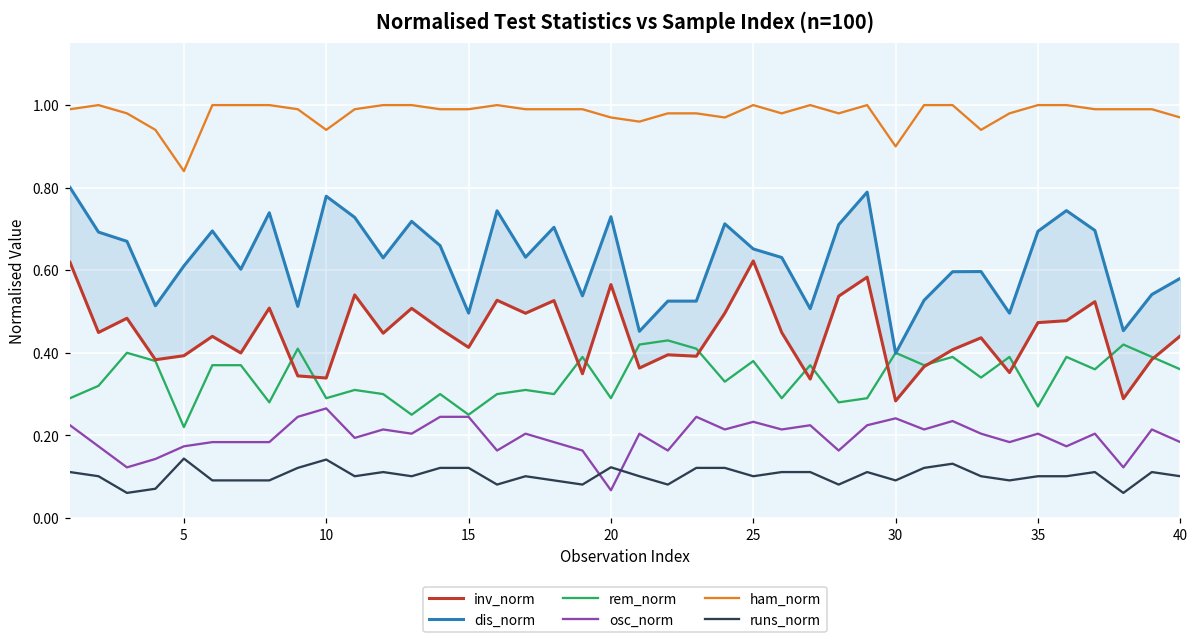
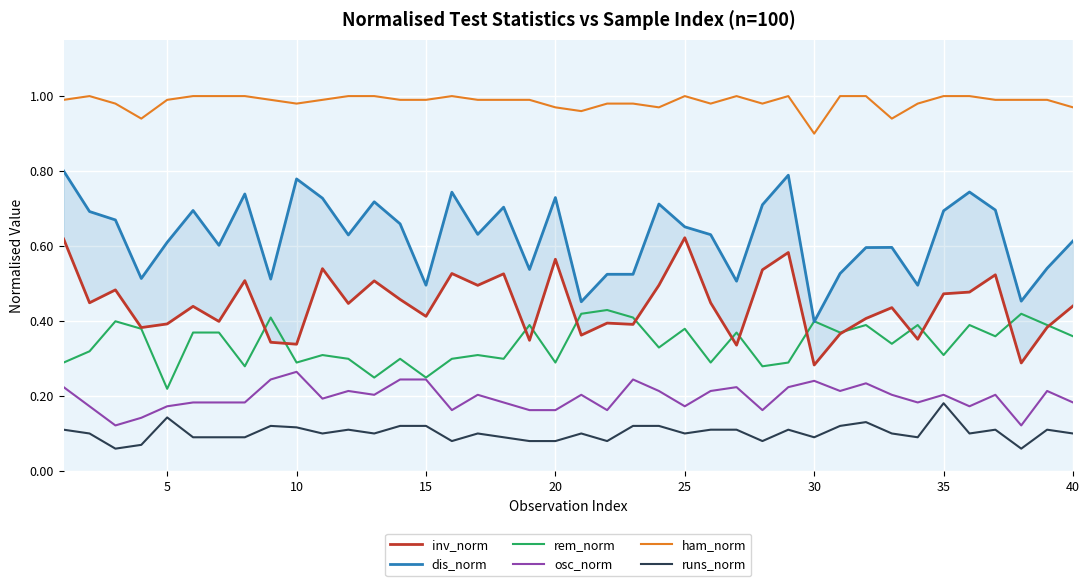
ham_norm, 5: 0.84 -> 0.99
ham_norm, 10: 0.94 -> 0.98
runs_norm, 10: 0.14 -> 0.12
osc_norm, 20: 0.07 -> 0.16
runs_norm, 20: 0.12 -> 0.08
osc_norm, 25: 0.23 -> 0.17
rem_norm, 35: 0.27 -> 0.31
runs_norm, 35: 0.10 -> 0.18
dis_norm, 40: 0.58 -> 0.61
